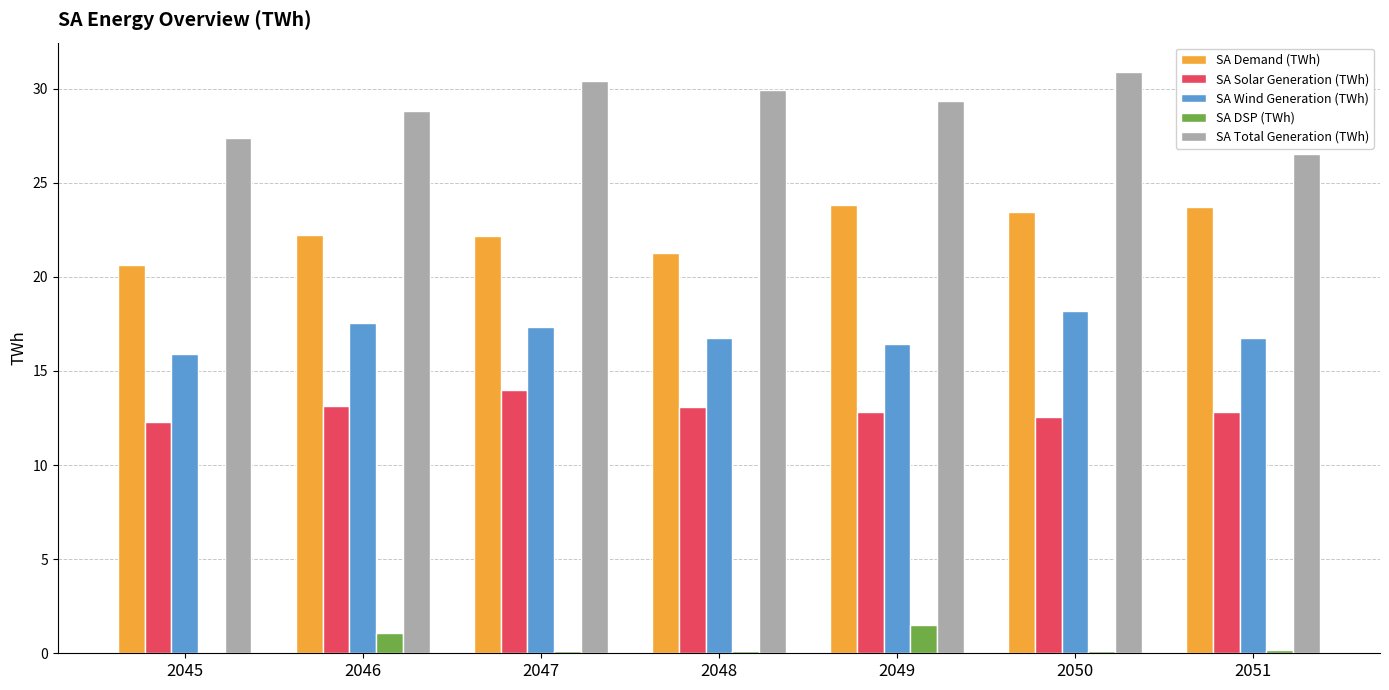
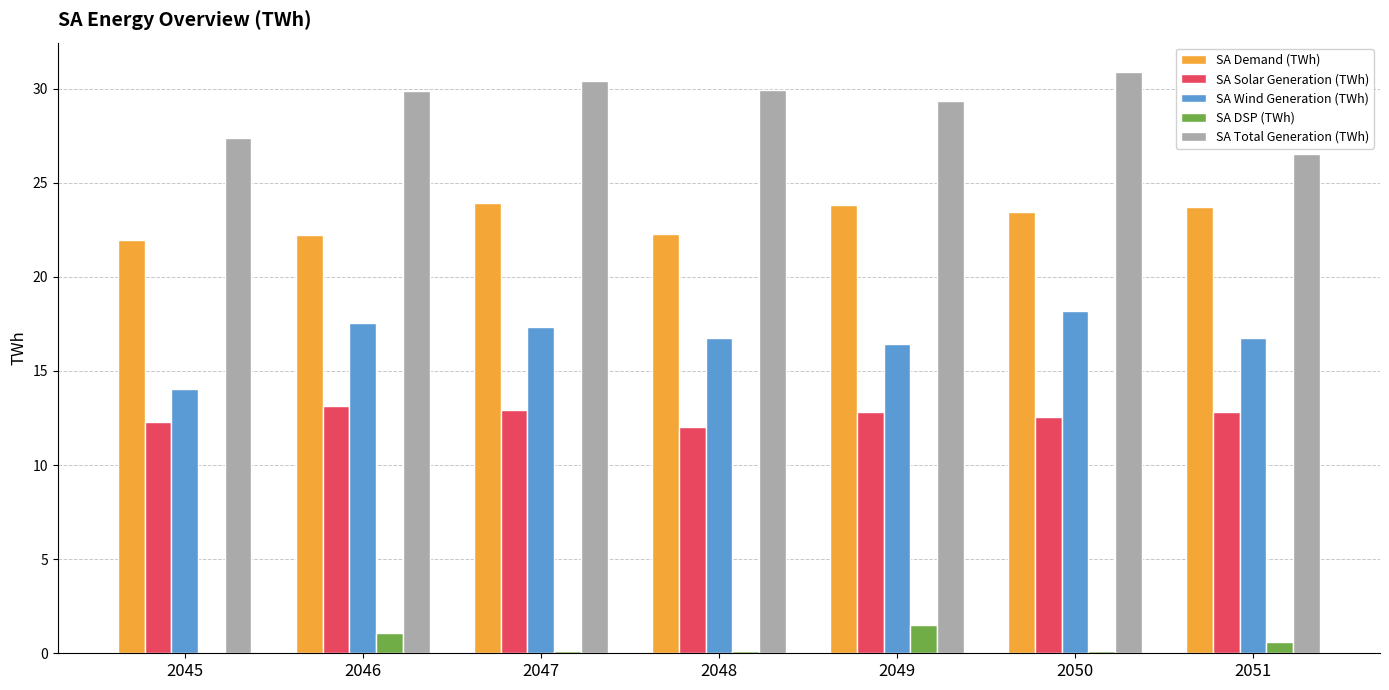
SA Demand (TWh), 2045: 20.6 -> 22.0
SA Wind Generation (TWh), 2045: 15.9 -> 14.1
SA Total Generation (TWh), 2046: 28.8 -> 29.9
SA Demand (TWh), 2047: 22.2 -> 23.9
SA Solar Generation (TWh), 2047: 14.0 -> 12.9
SA Demand (TWh), 2048: 21.3 -> 22.3
SA Solar Generation (TWh), 2048: 13.1 -> 12.0
SA DSP (TWh), 2051: 0.1 -> 0.6
